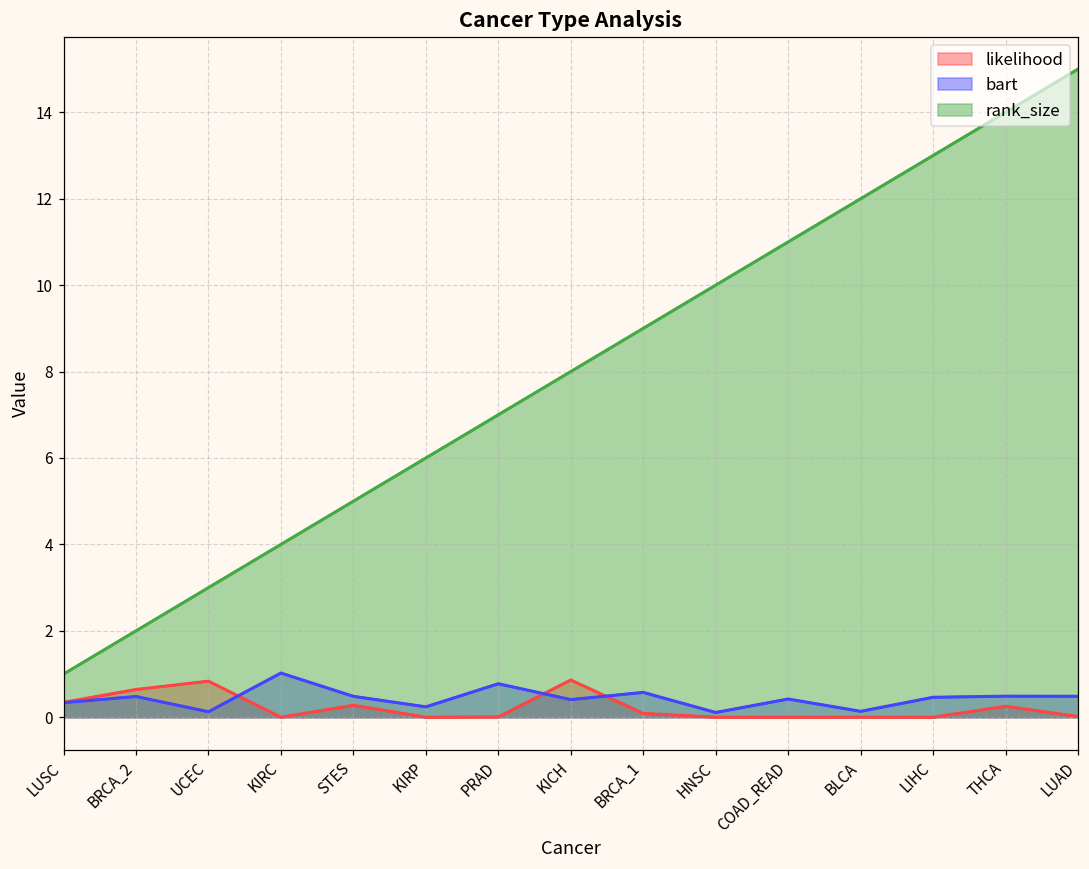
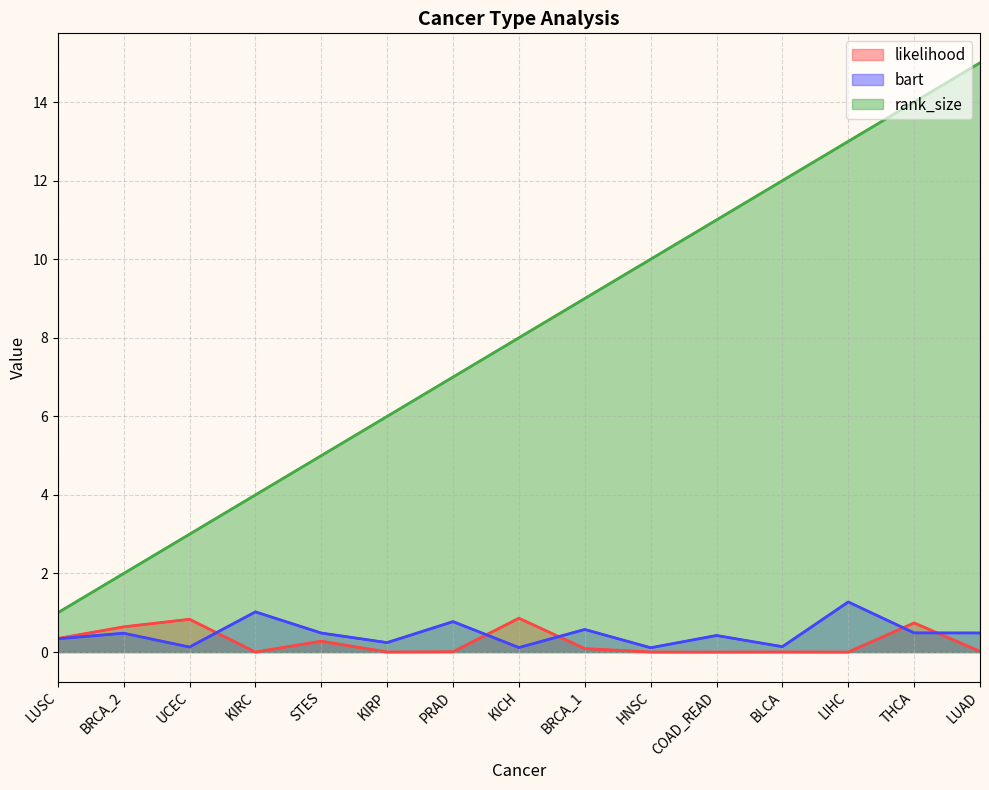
bart, KICH: 0.4 -> 0.1
bart, LIHC: 0.5 -> 1.3
likelihood, THCA: 0.3 -> 0.7
